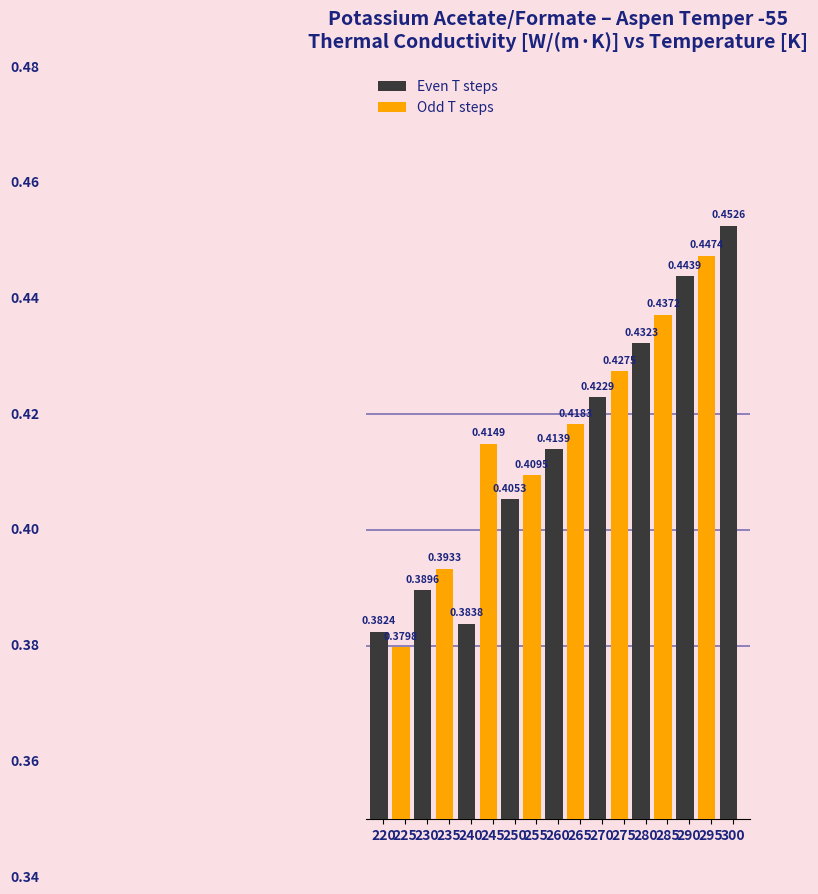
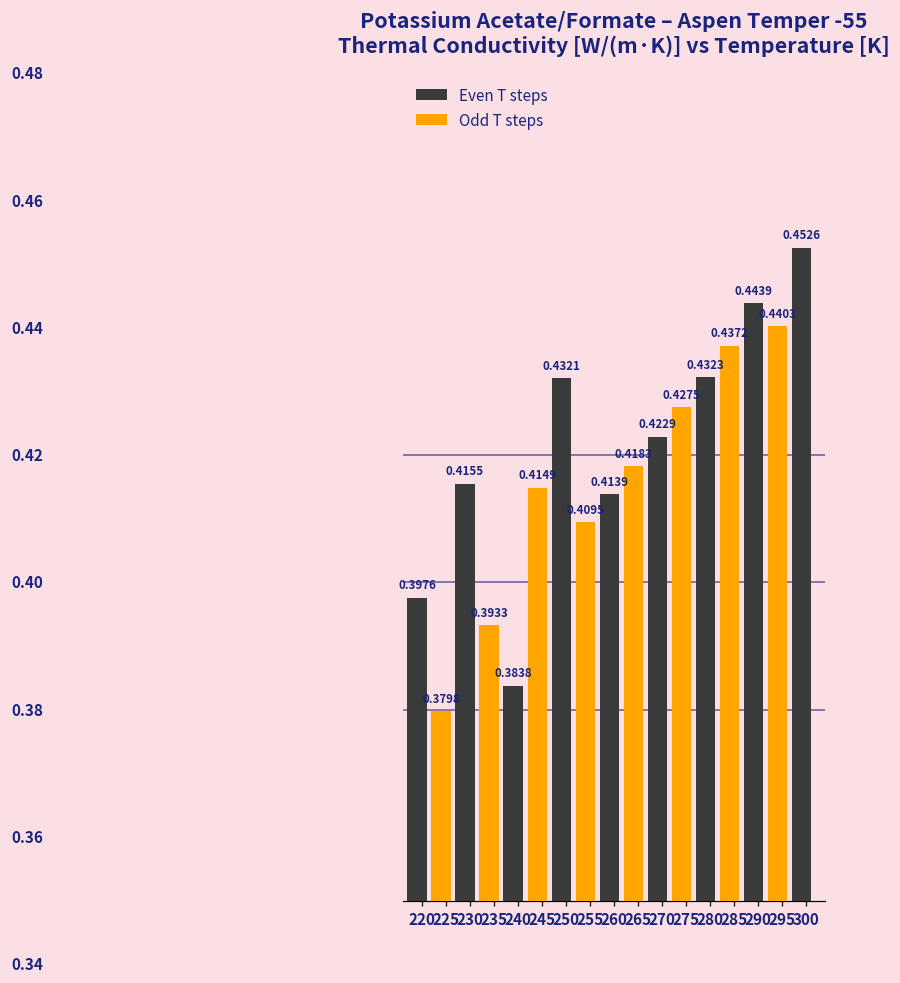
220: 0.3824 -> 0.3976
230: 0.3896 -> 0.4155
250: 0.4053 -> 0.4321
295: 0.4474 -> 0.4403
